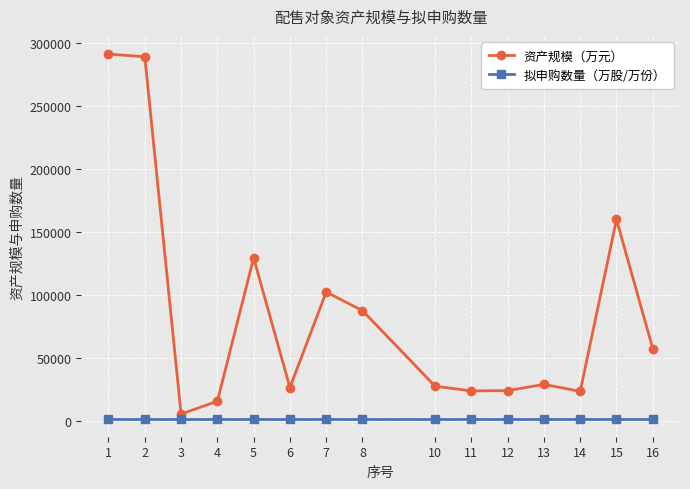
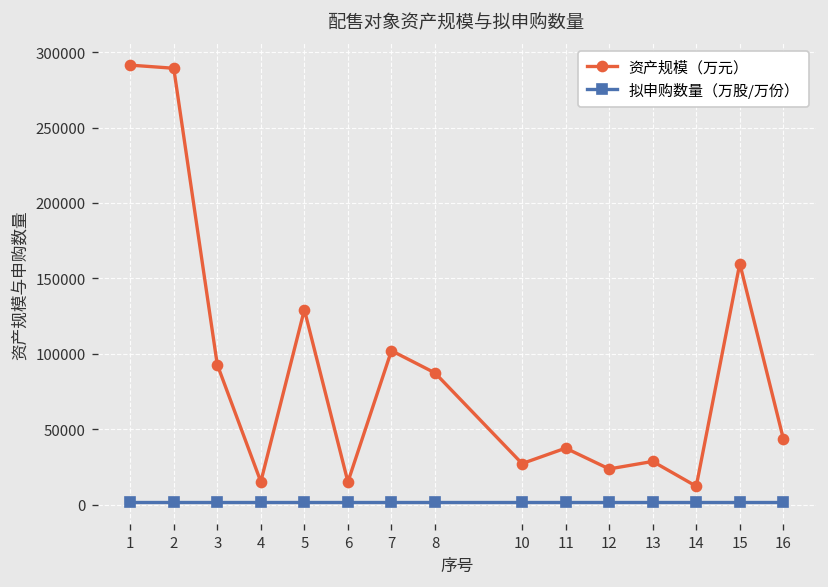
资产规模（万元）, 3: 5000 -> 93000
资产规模（万元）, 6: 26000 -> 15000
资产规模（万元）, 11: 24000 -> 38000
资产规模（万元）, 14: 23000 -> 12000
资产规模（万元）, 16: 57000 -> 44000
